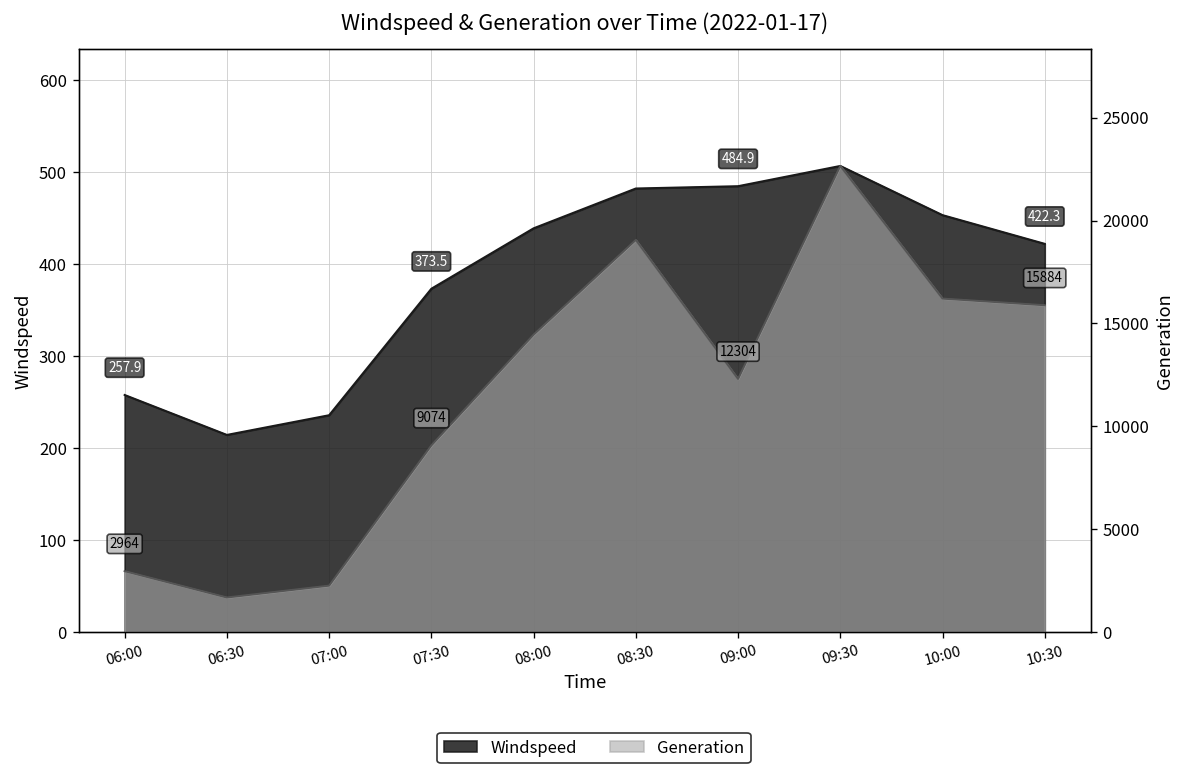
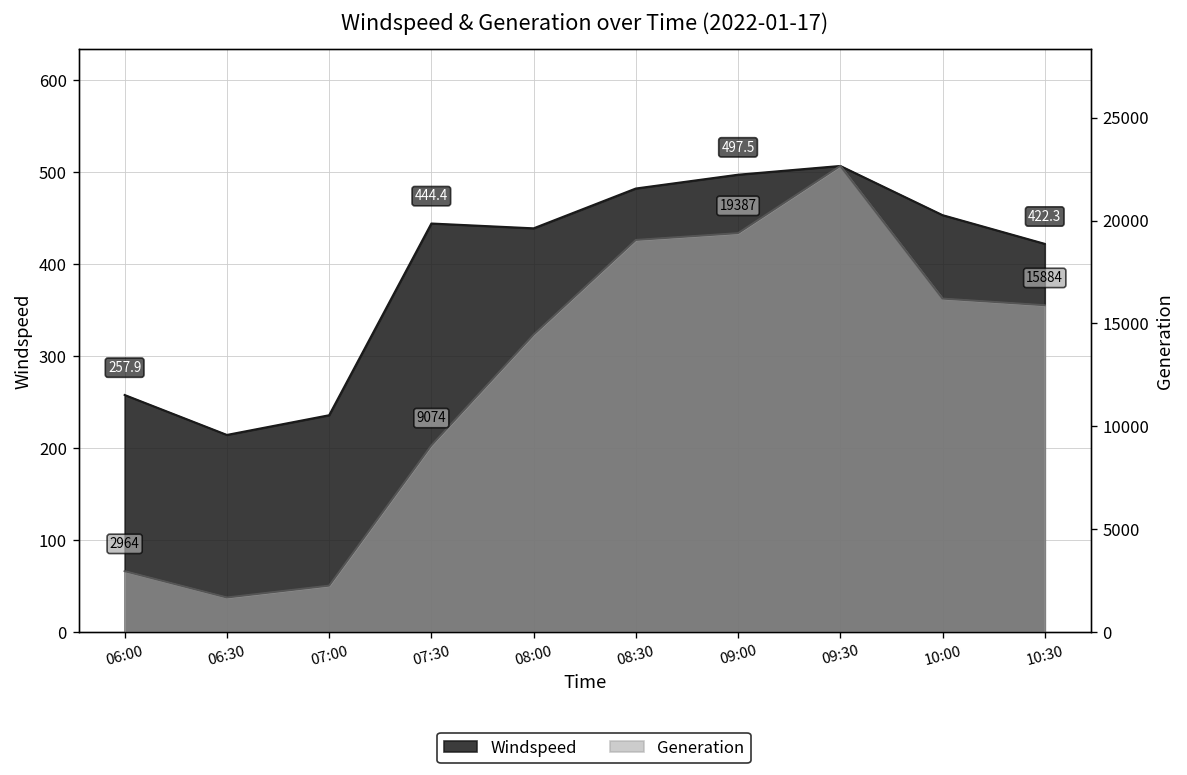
Windspeed, 07:30: 373.5 -> 444.4
Windspeed, 09:00: 484.9 -> 497.5
Generation, 09:00: 12304 -> 19387
